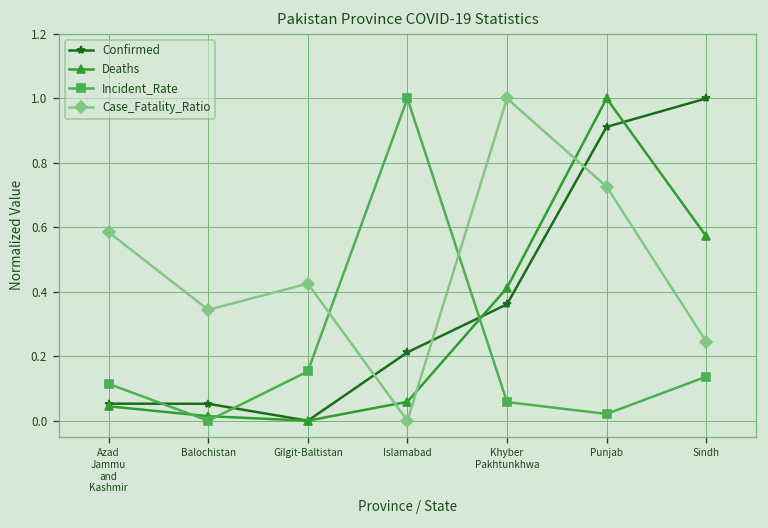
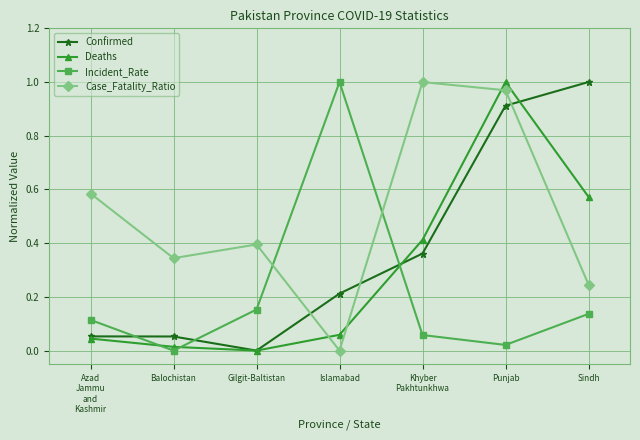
Case_Fatality_Ratio, Gilgit-Baltistan: 0.43 -> 0.40
Case_Fatality_Ratio, Punjab: 0.73 -> 0.97
